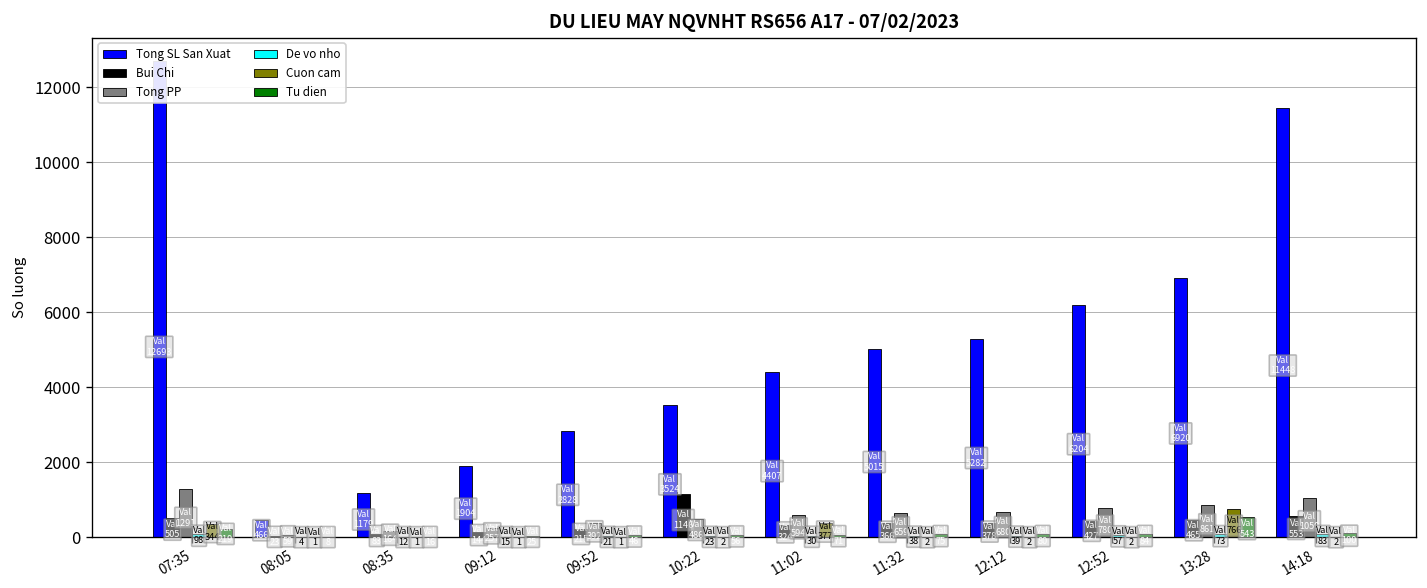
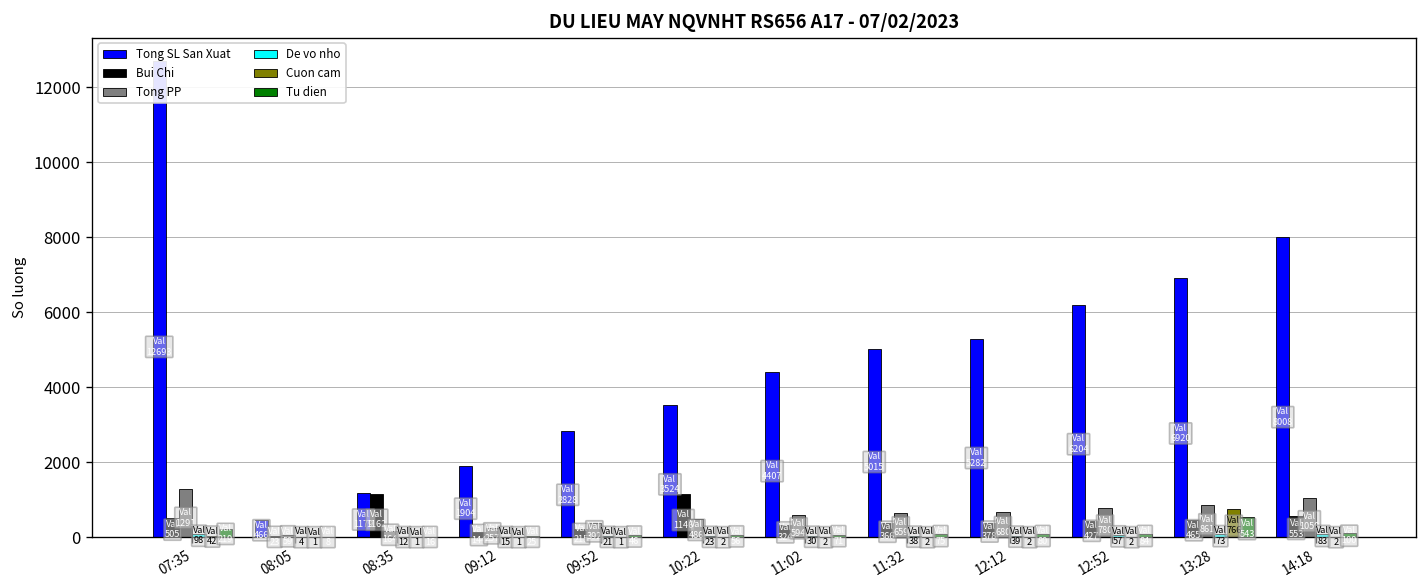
Cuon cam, 07:35: 344 -> 42
Bui Chi, 08:35: 83 -> 1162
Cuon cam, 11:02: 377 -> 2
Tong SL San Xuat, 14:18: 11448 -> 8008
